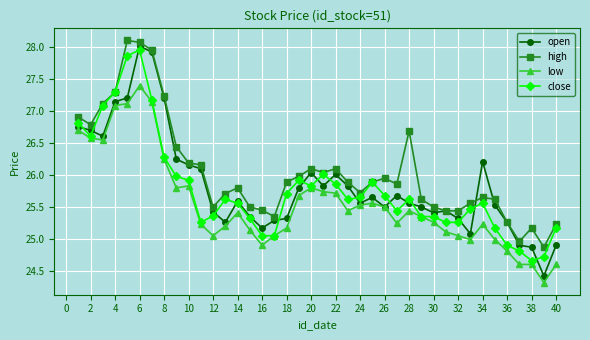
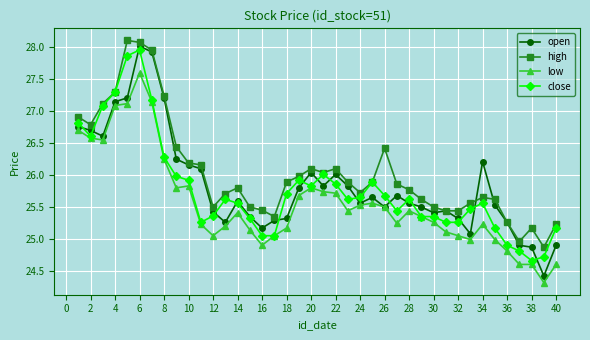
low, 6: 27.4 -> 27.6
high, 26: 26.0 -> 26.4
high, 28: 26.7 -> 25.8
